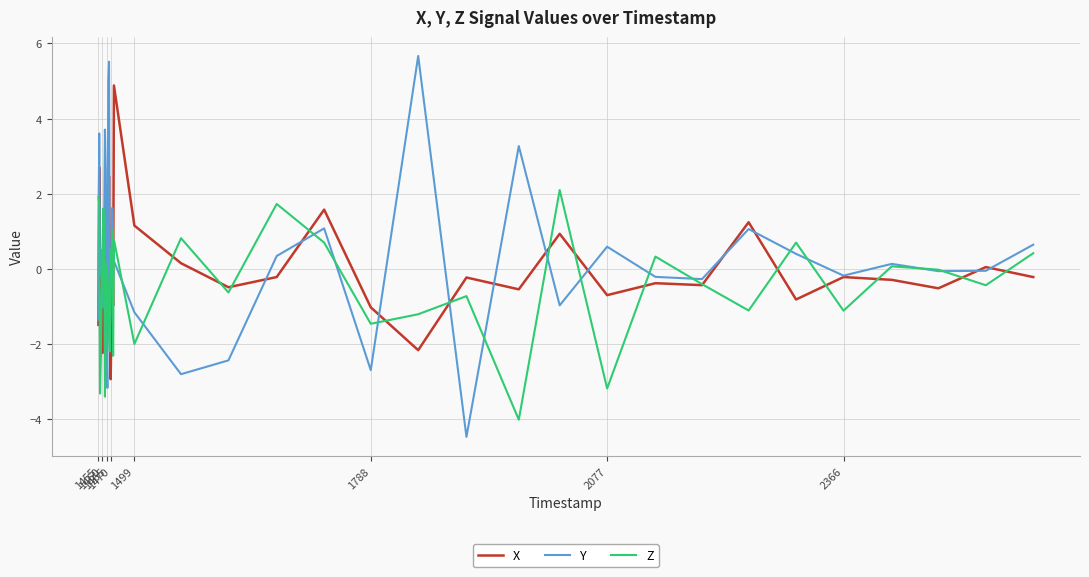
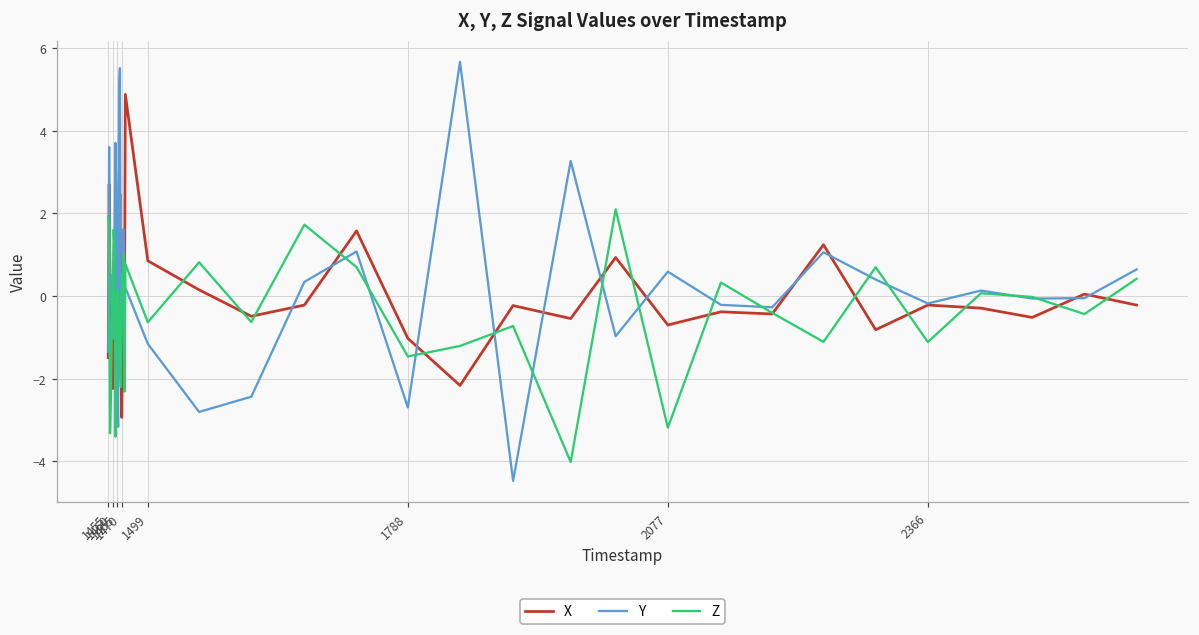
X, 1499: 1.2 -> 0.9
Z, 1499: -2.0 -> -0.6
